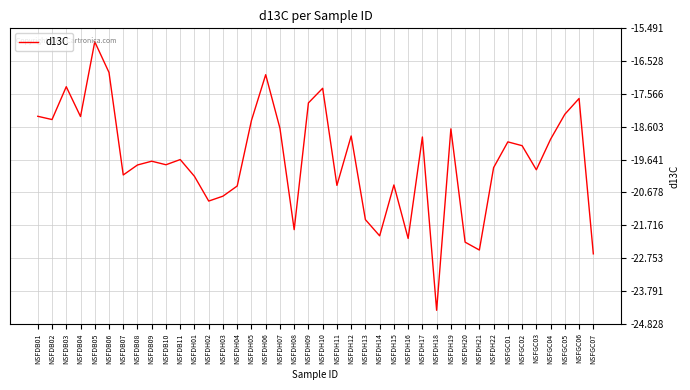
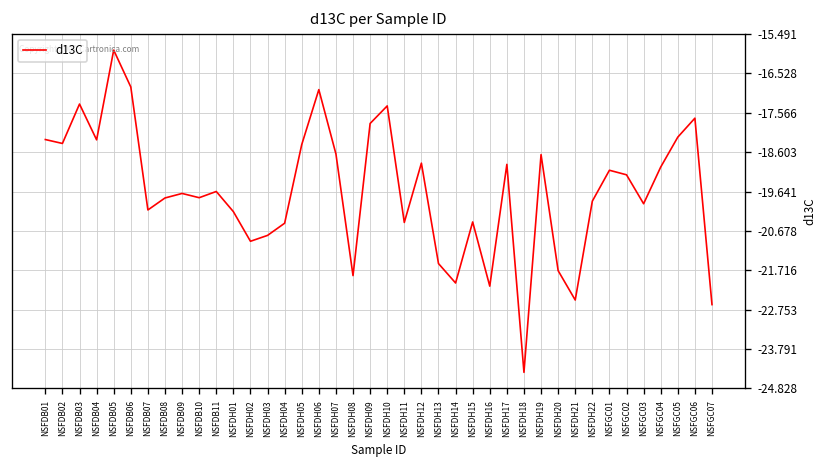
NSFDH20: -22.3 -> -21.7
